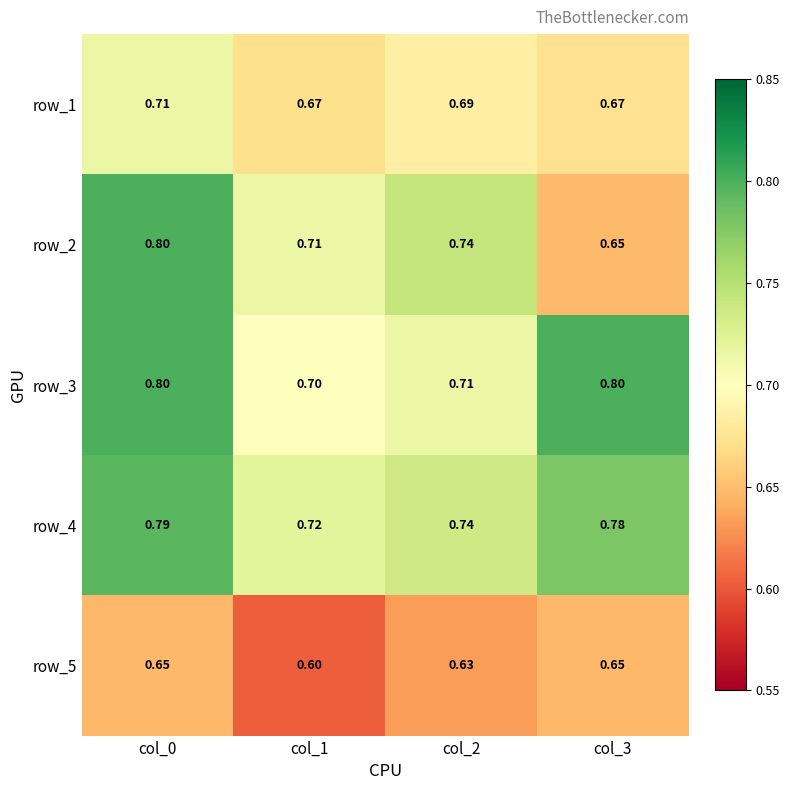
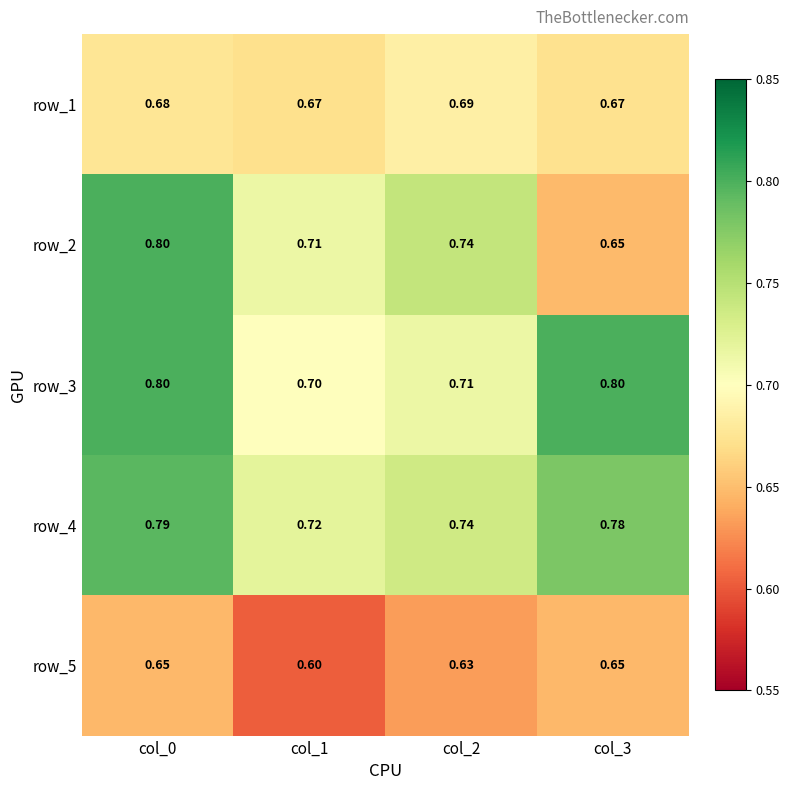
row_1, col_0: 0.71 -> 0.68
